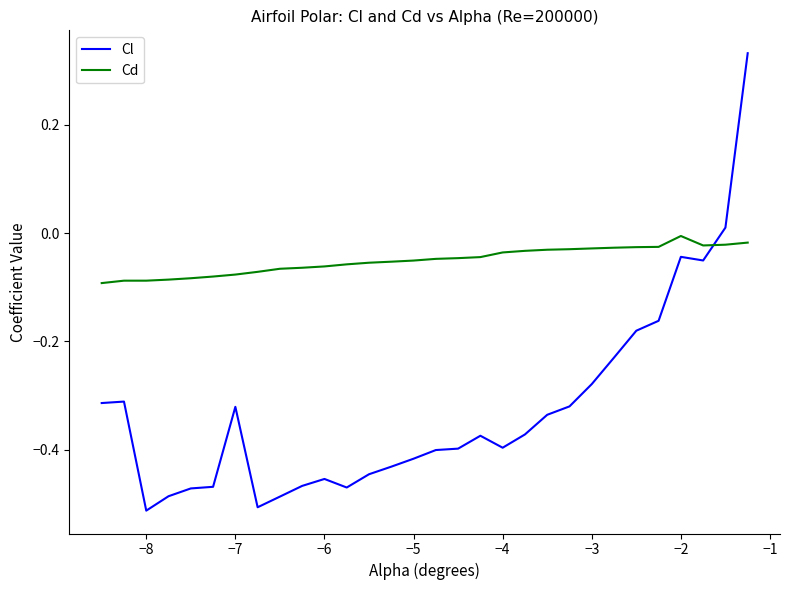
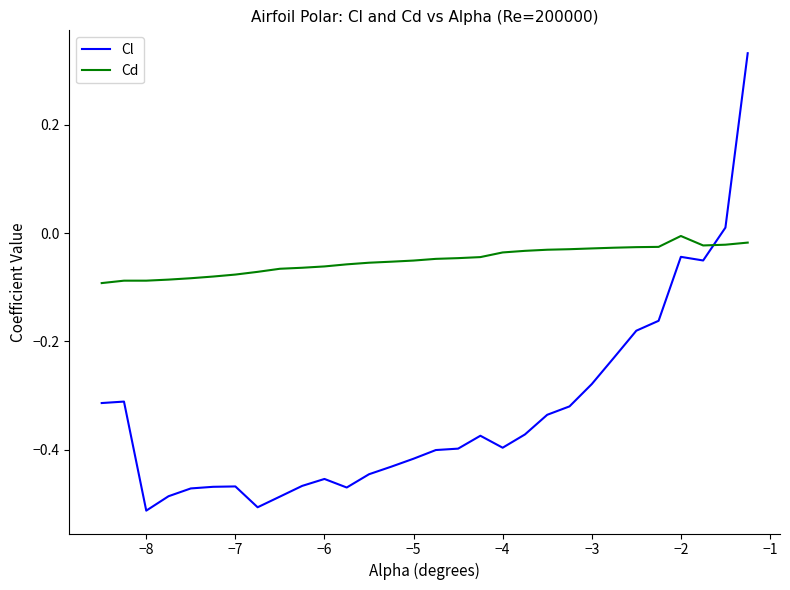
Cl, −7: -0.32 -> -0.47
